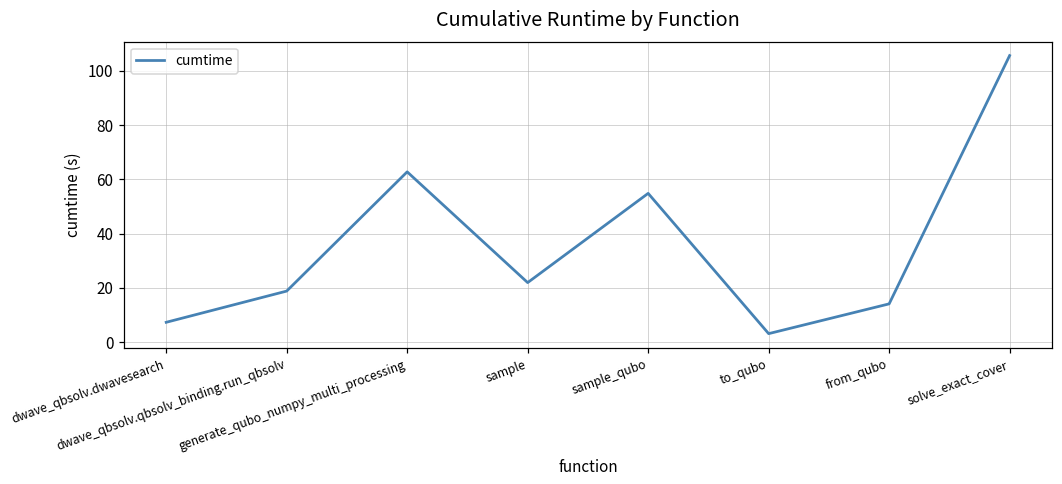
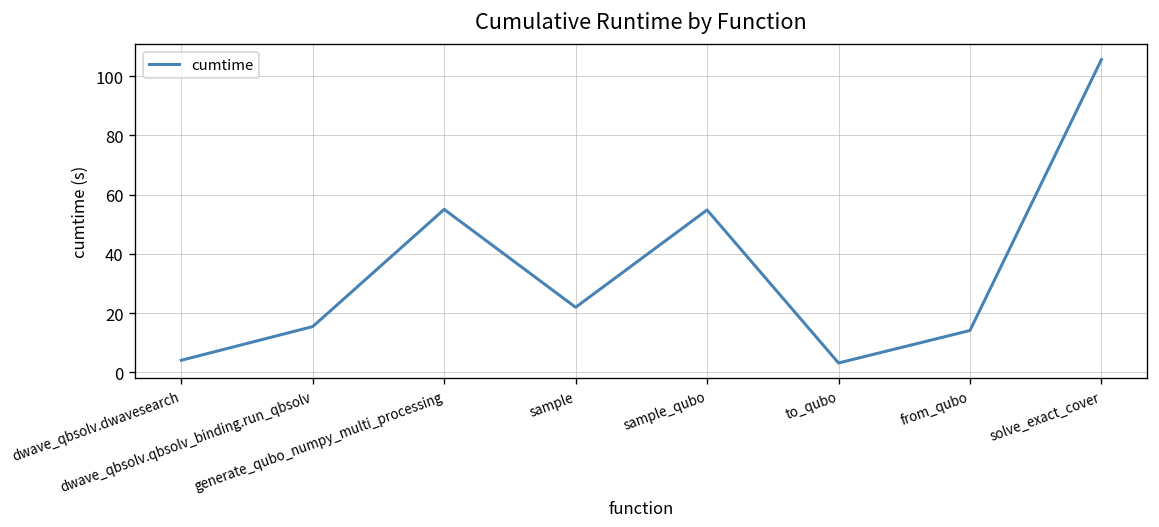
dwave_qbsolv.dwavesearch: 7 -> 4
dwave_qbsolv.qbsolv_binding.run_qbsolv: 19 -> 15
generate_qubo_numpy_multi_processing: 63 -> 55
